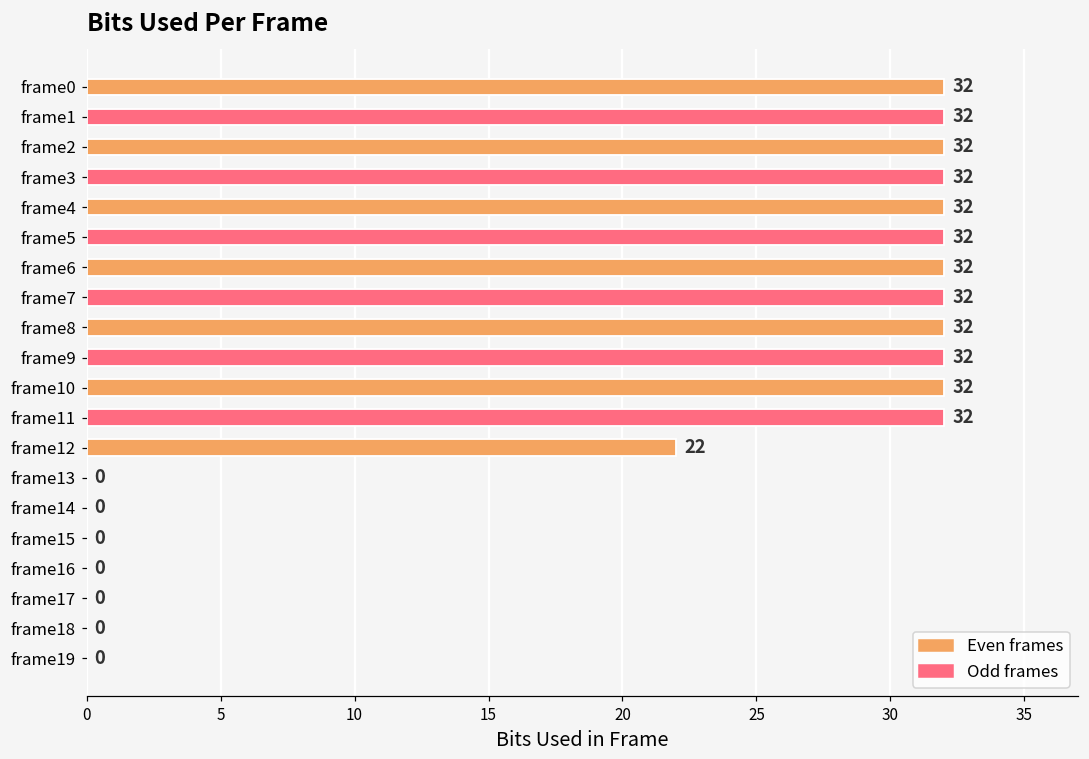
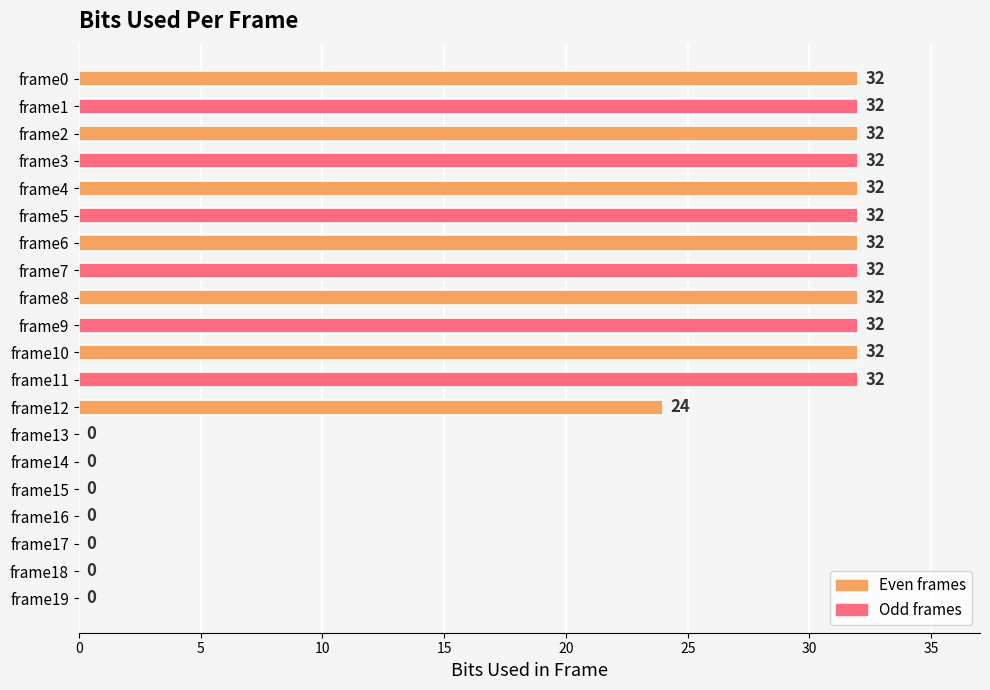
frame12: 22 -> 24
